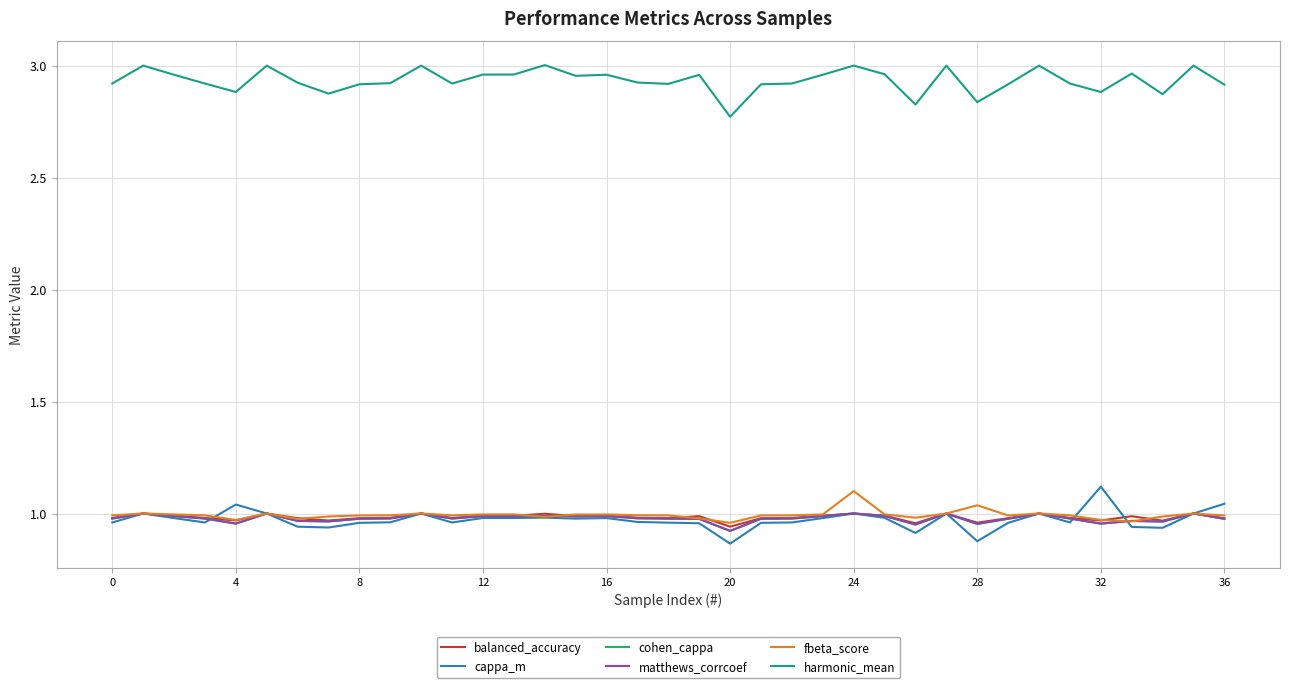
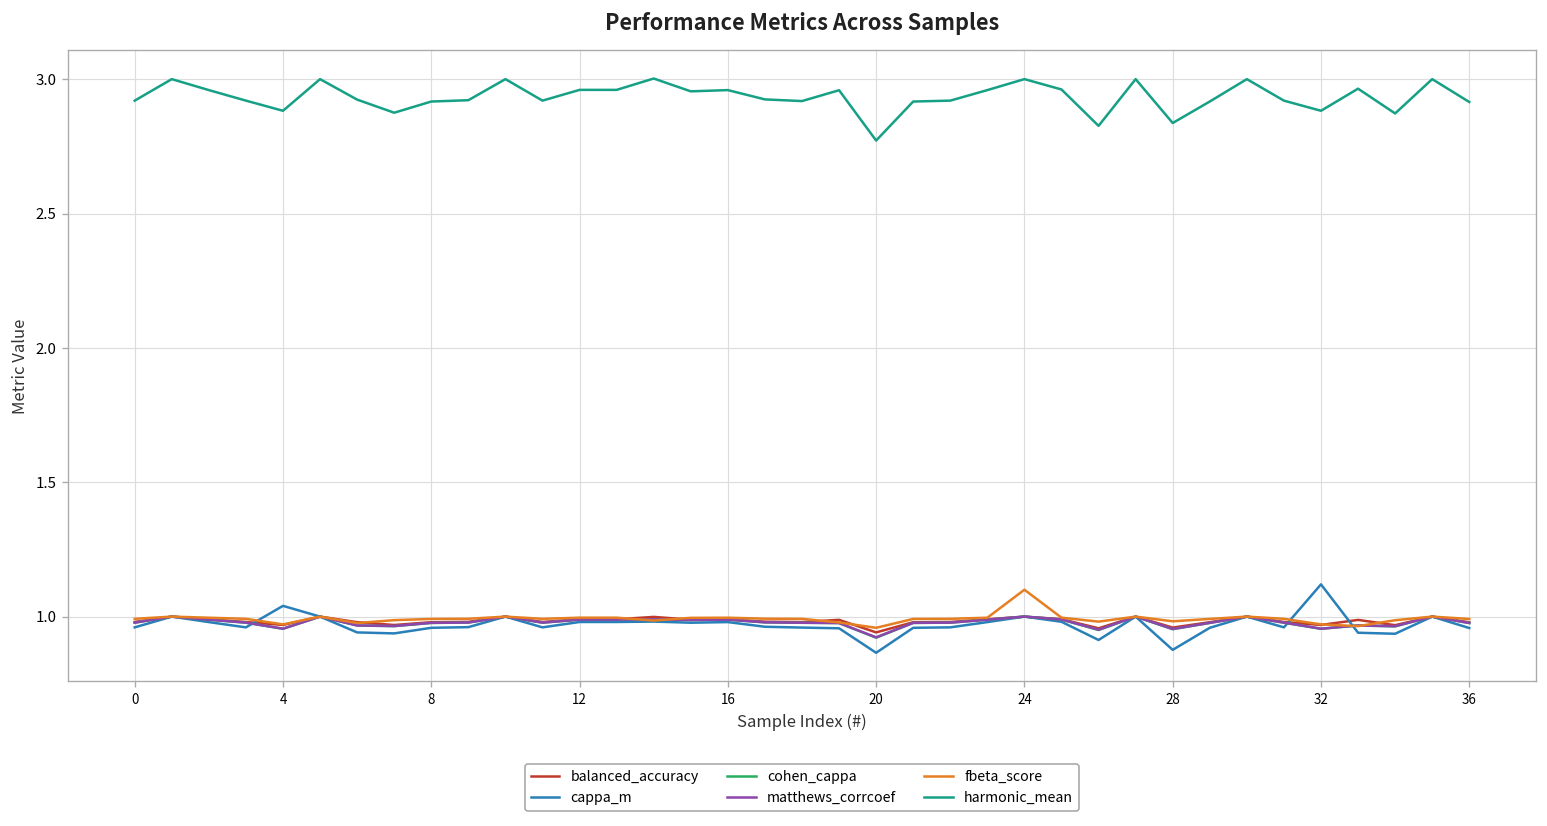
fbeta_score, 28: 1.04 -> 0.98
cappa_m, 36: 1.04 -> 0.96
